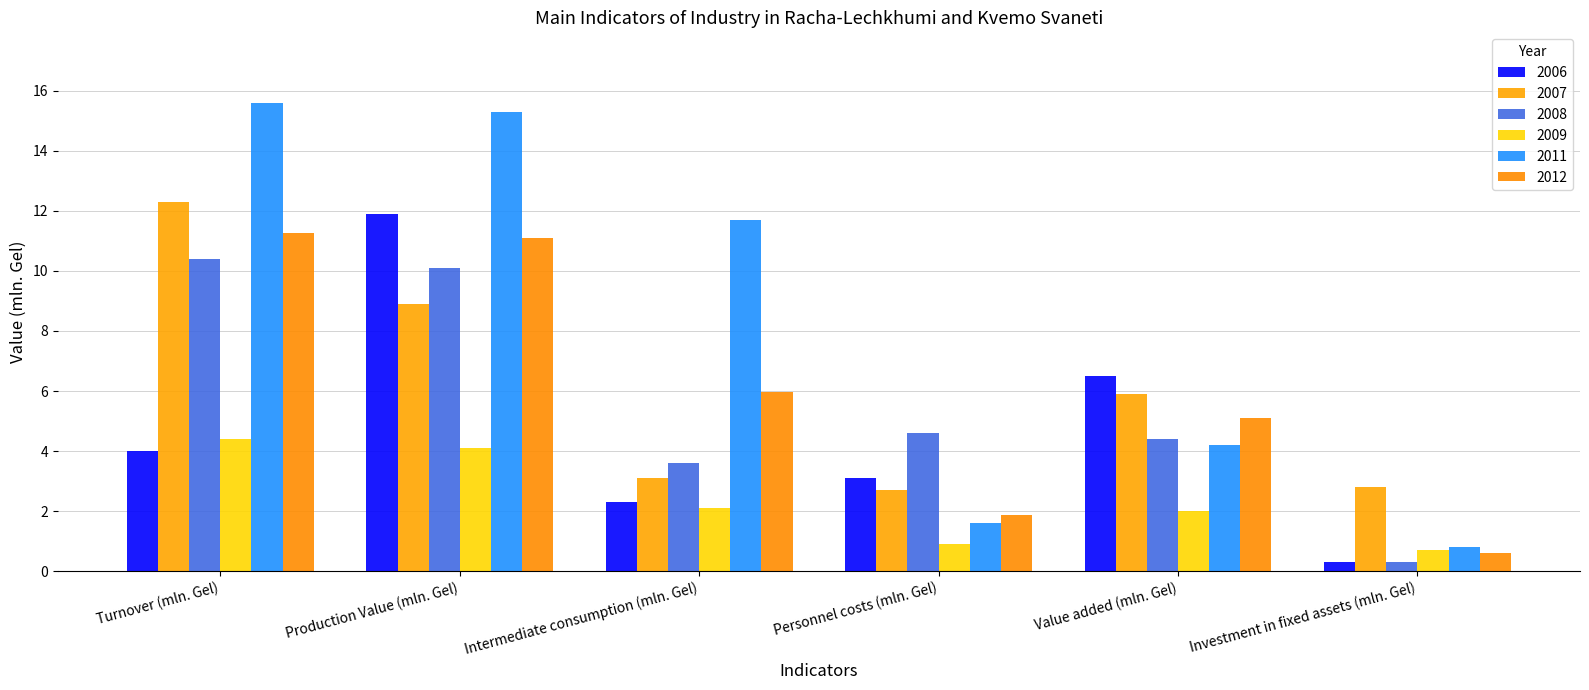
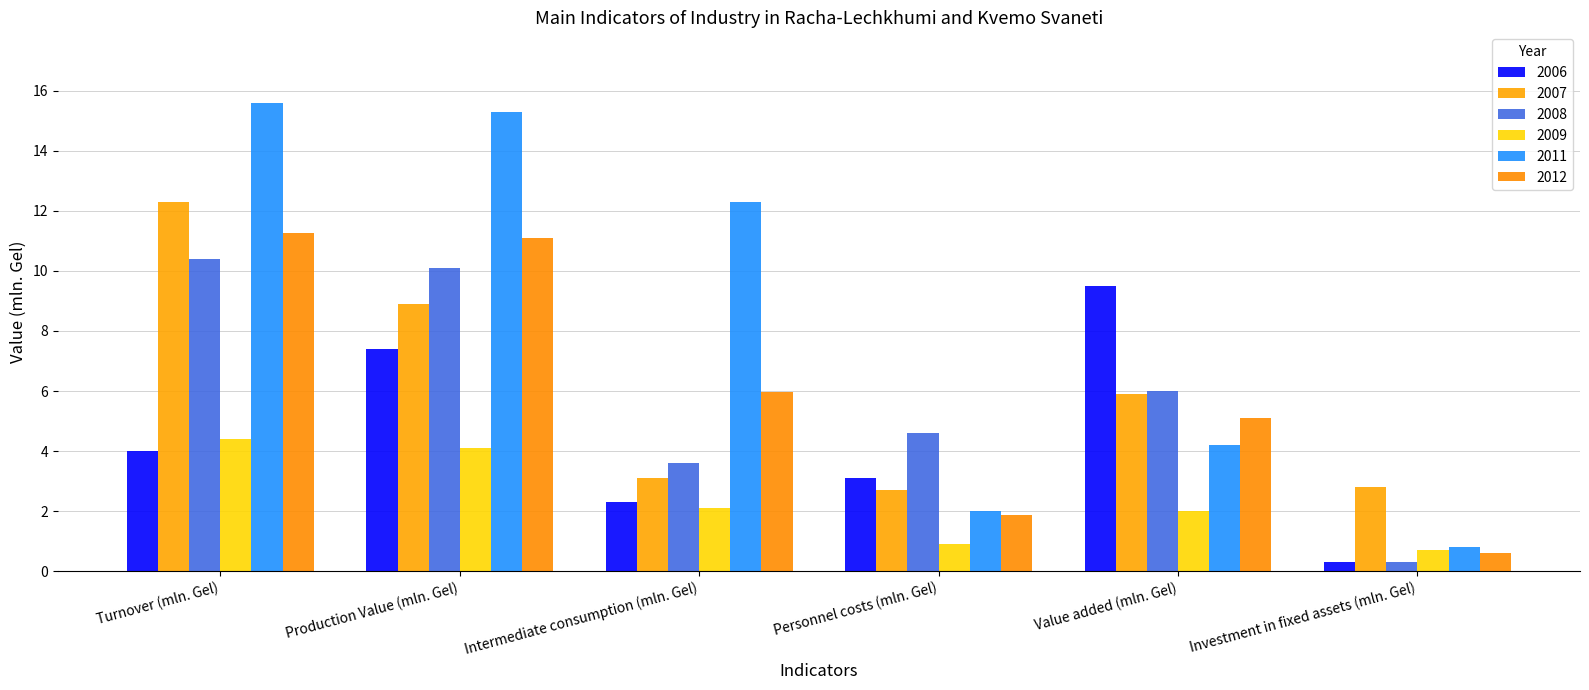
2006, Production Value (mln. Gel): 11.9 -> 7.4
2011, Intermediate consumption (mln. Gel): 11.7 -> 12.3
2011, Personnel costs (mln. Gel): 1.6 -> 2.0
2006, Value added (mln. Gel): 6.5 -> 9.5
2008, Value added (mln. Gel): 4.4 -> 6.0
